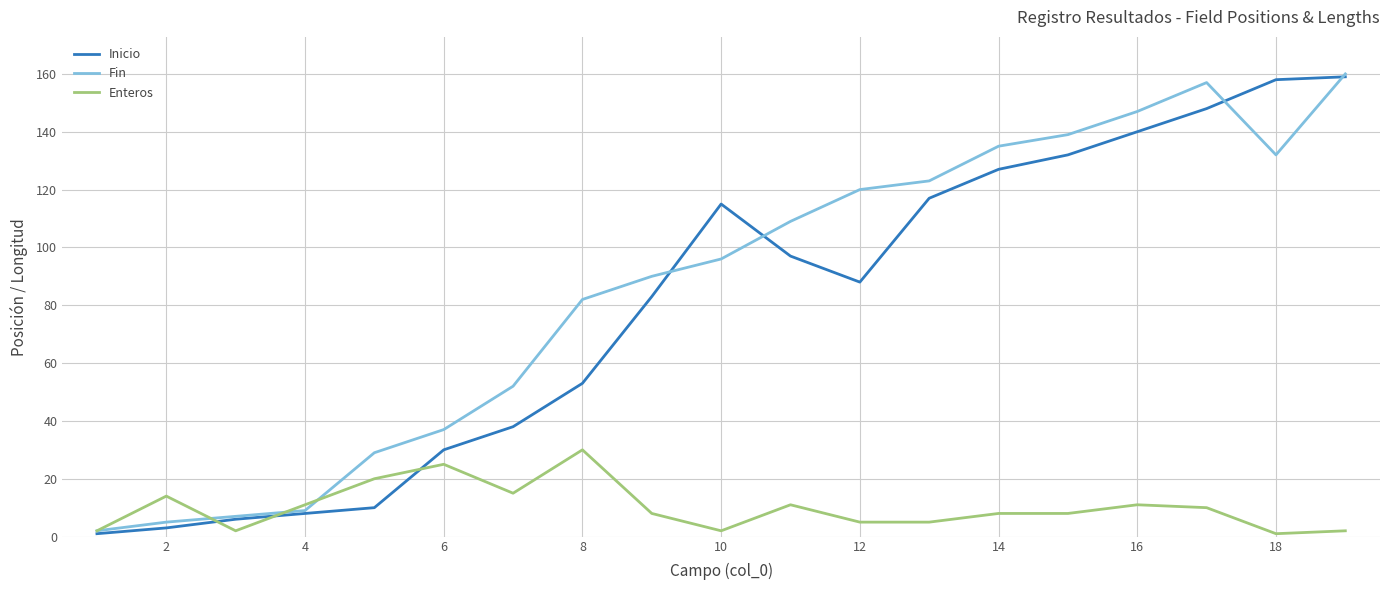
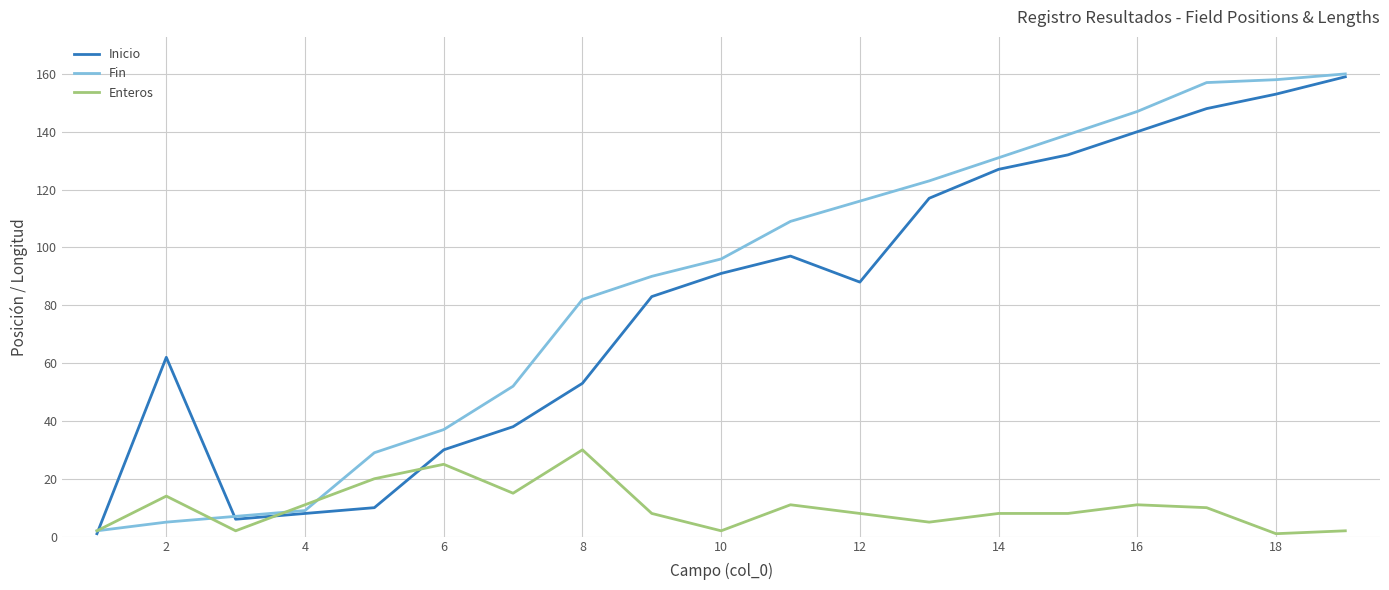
Inicio, 2: 3 -> 62
Inicio, 10: 115 -> 91
Fin, 12: 120 -> 116
Enteros, 12: 5 -> 8
Fin, 14: 135 -> 131
Inicio, 18: 158 -> 153
Fin, 18: 132 -> 158
